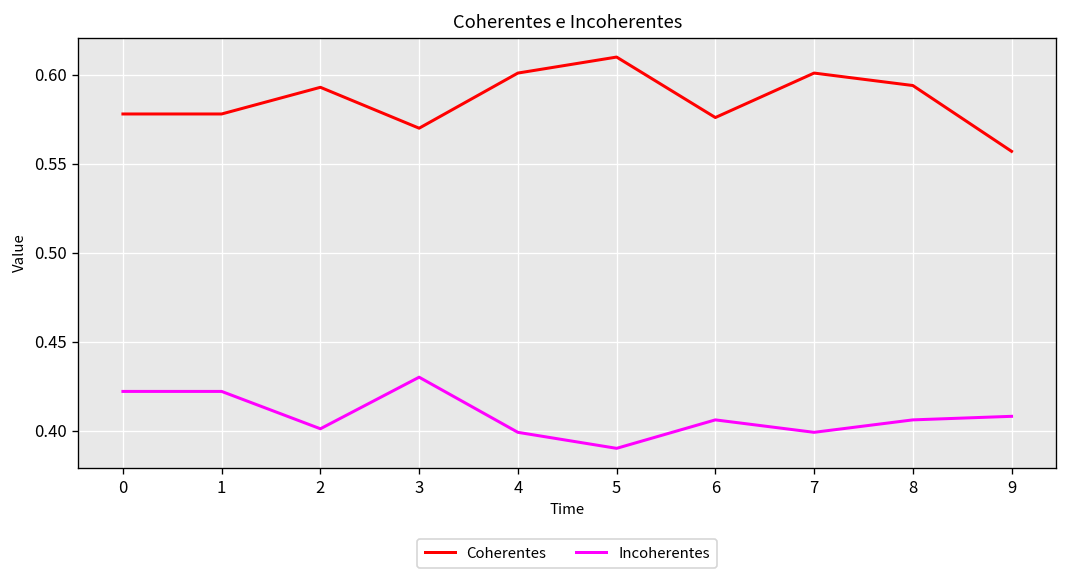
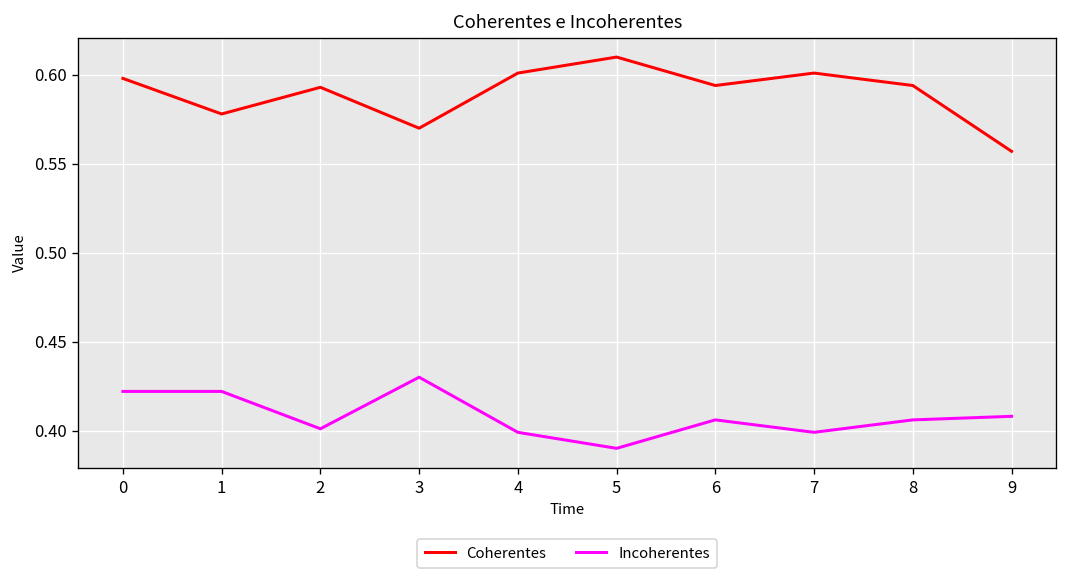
Coherentes, 0: 0.578 -> 0.598
Coherentes, 6: 0.576 -> 0.594
